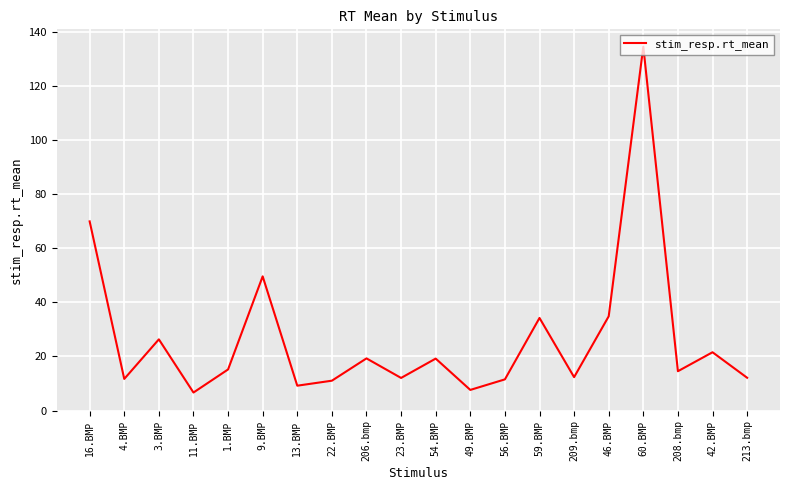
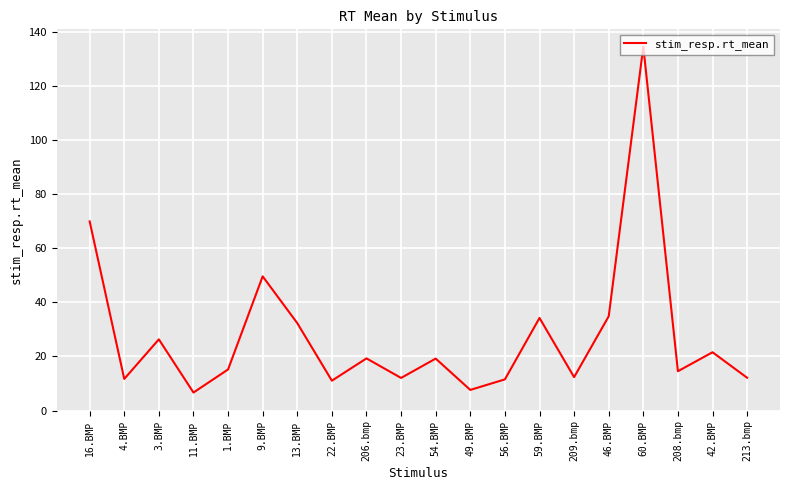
13.BMP: 9 -> 32
